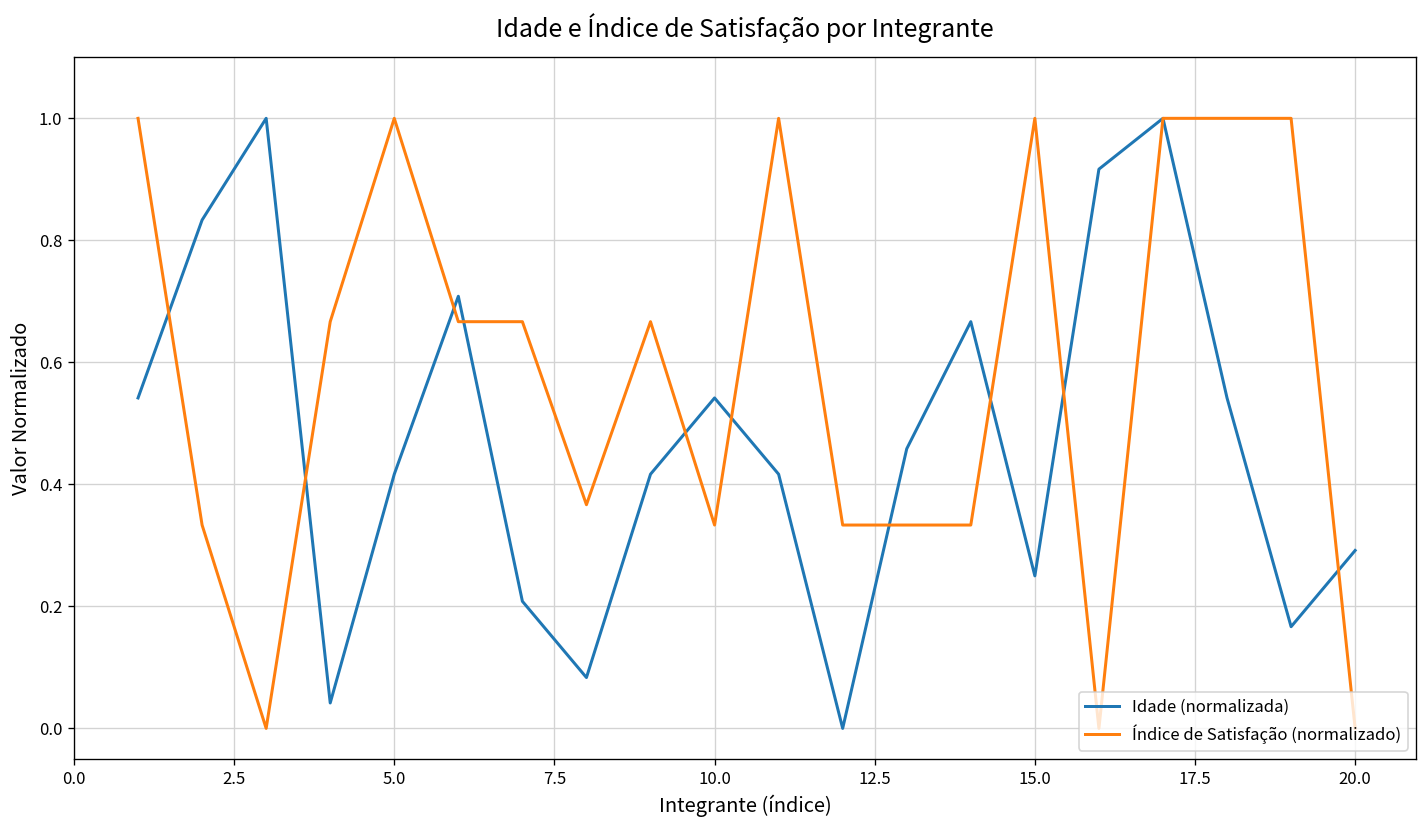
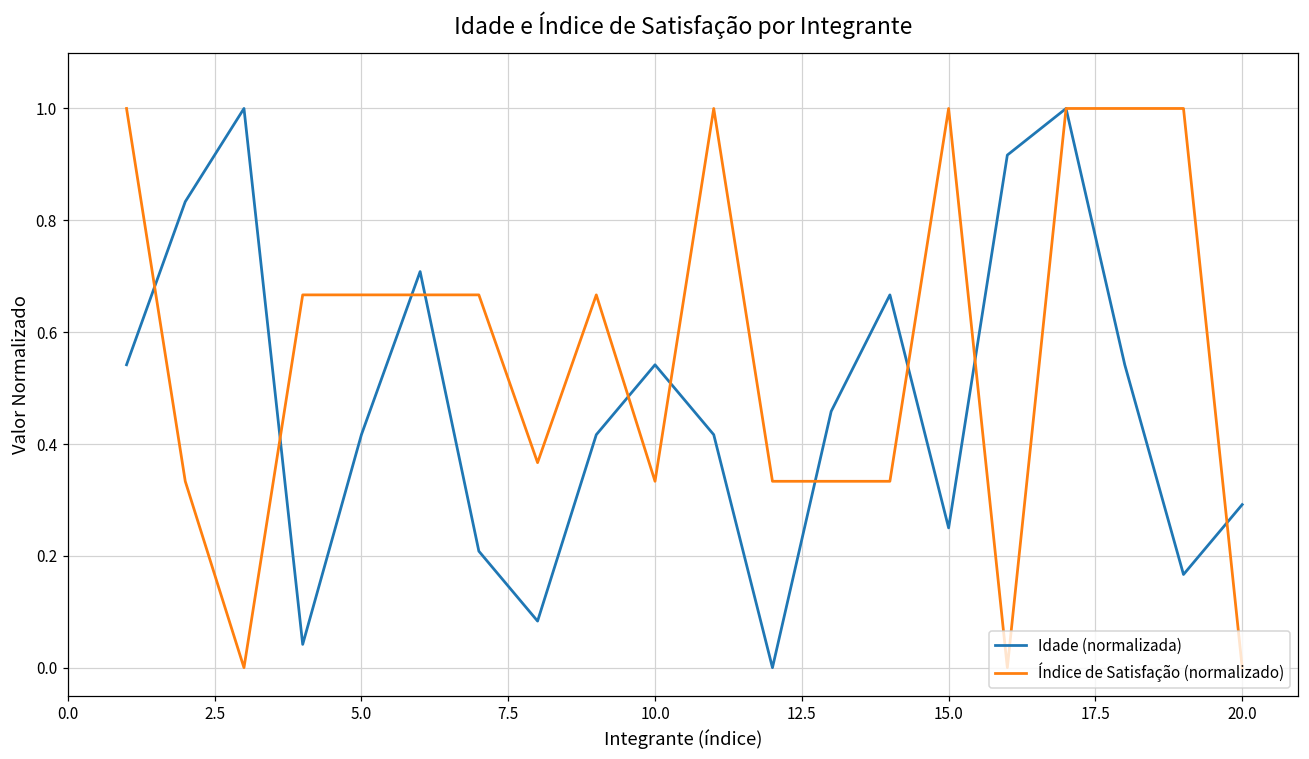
Índice de Satisfação (normalizado), 5.0: 1.00 -> 0.67
